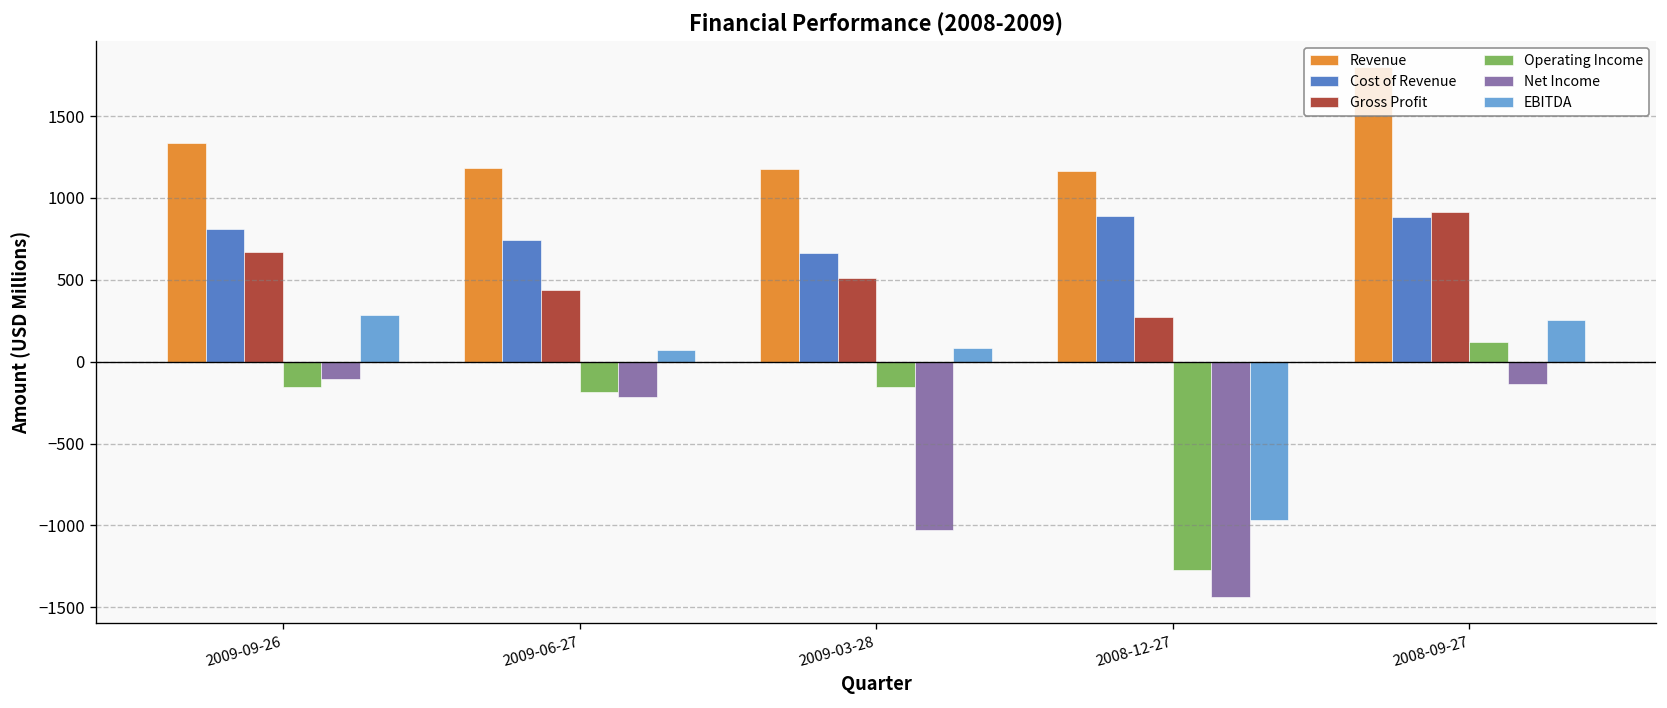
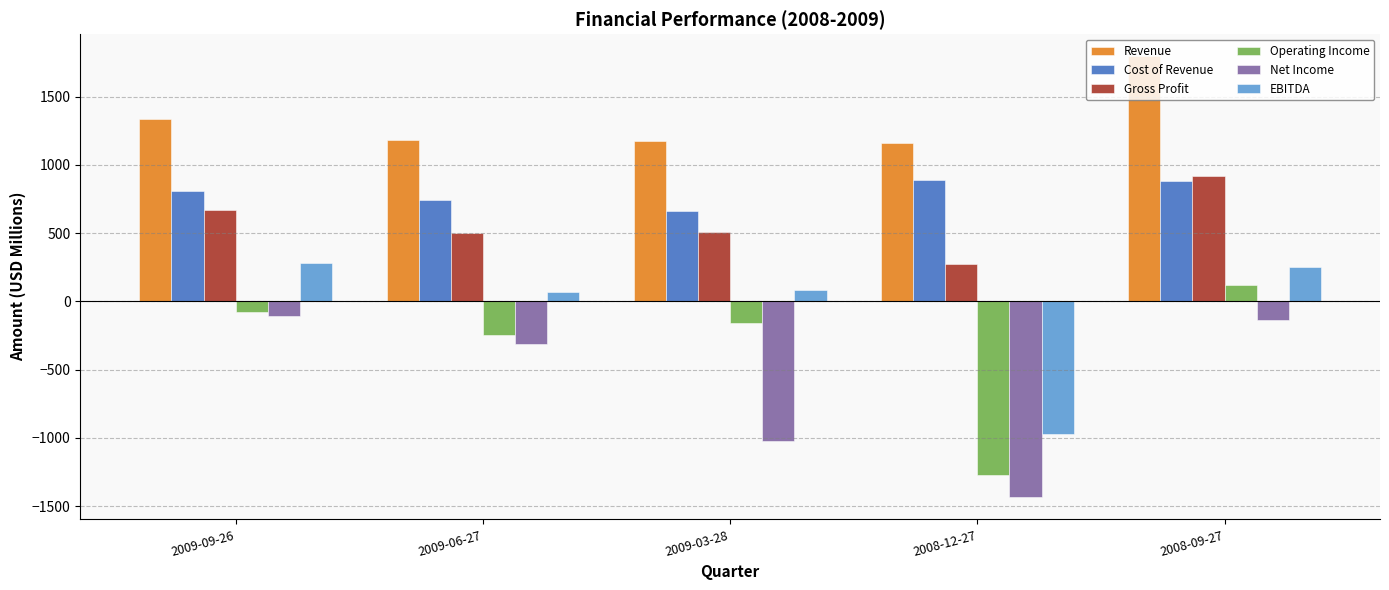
Operating Income, 2009-09-26: -160 -> -80
Gross Profit, 2009-06-27: 440 -> 500
Operating Income, 2009-06-27: -180 -> -250
Net Income, 2009-06-27: -220 -> -310
